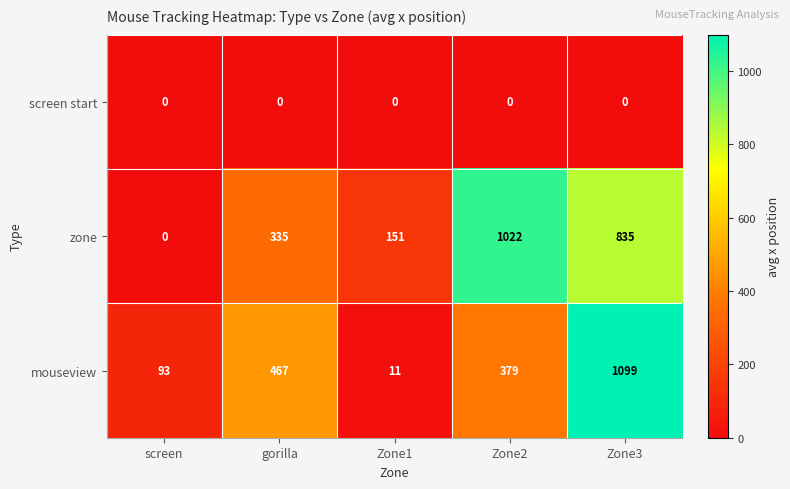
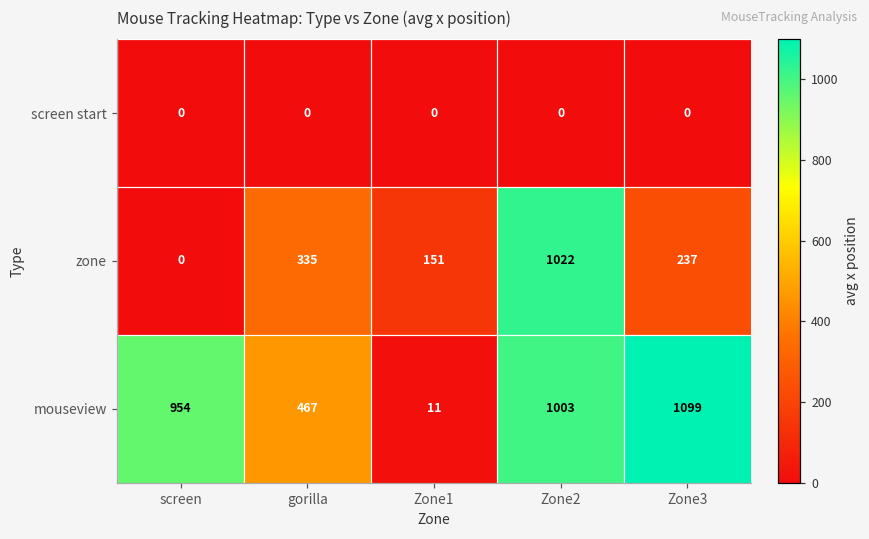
zone, Zone3: 835 -> 237
mouseview, screen: 93 -> 954
mouseview, Zone2: 379 -> 1003
